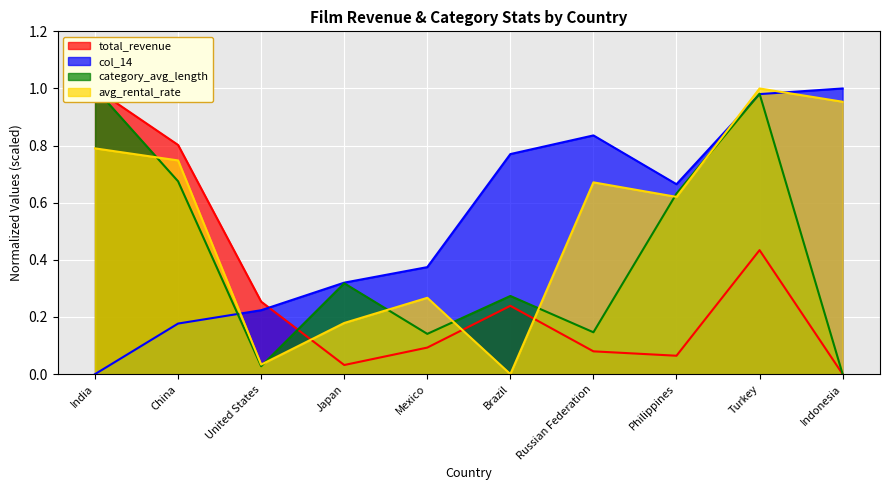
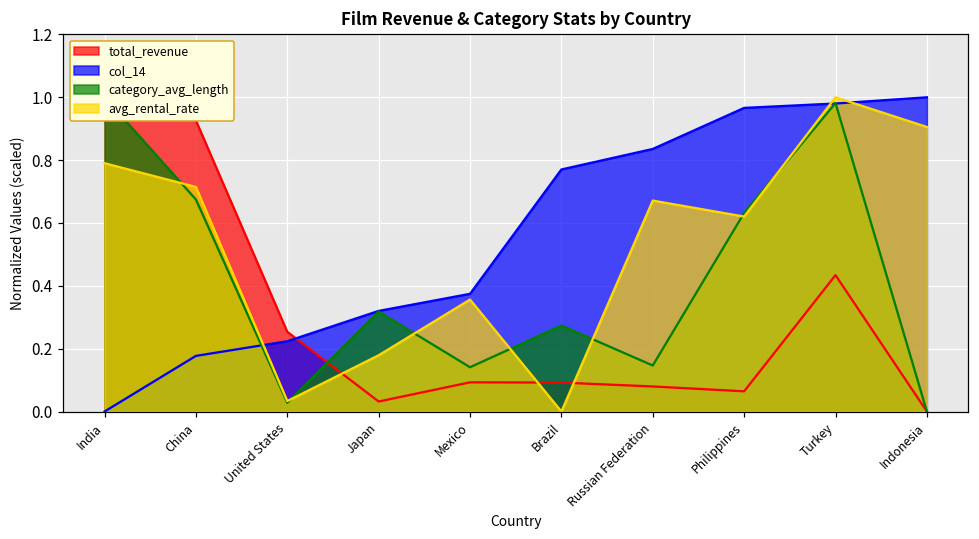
total_revenue, China: 0.80 -> 0.93
avg_rental_rate, China: 0.75 -> 0.71
avg_rental_rate, Mexico: 0.27 -> 0.36
total_revenue, Brazil: 0.24 -> 0.09
col_14, Philippines: 0.66 -> 0.97
avg_rental_rate, Indonesia: 0.95 -> 0.91
